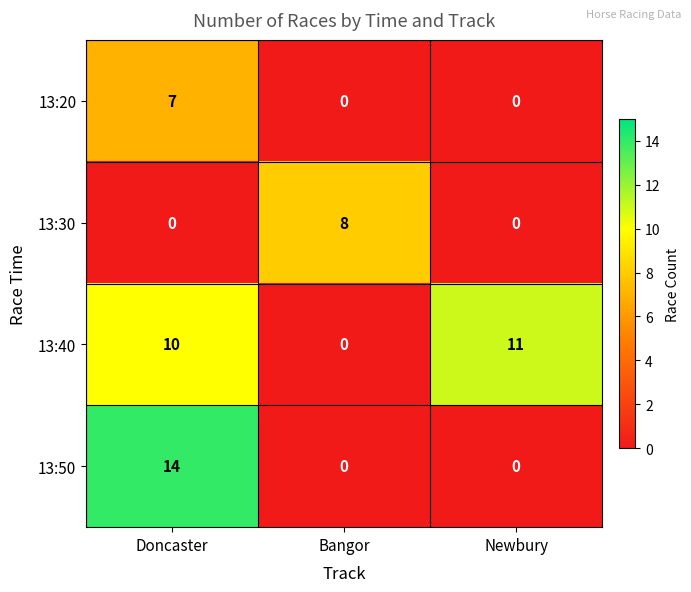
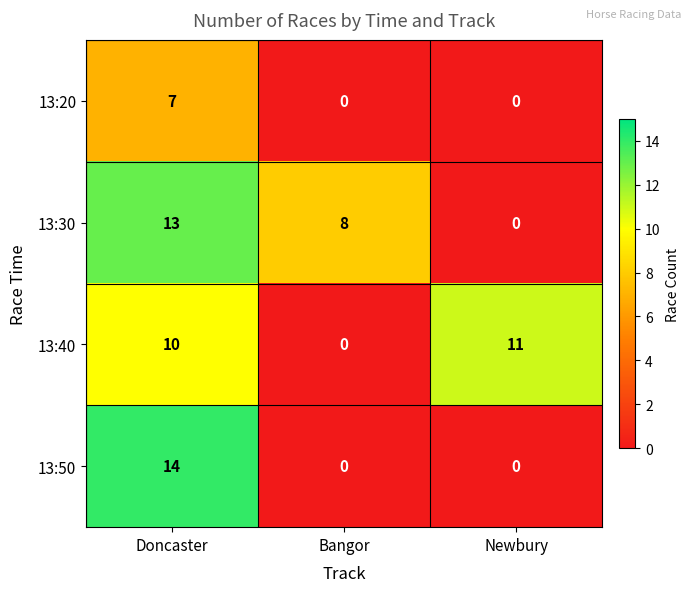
13:30, Doncaster: 0 -> 13
